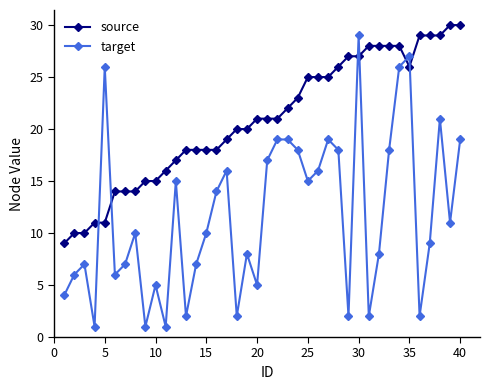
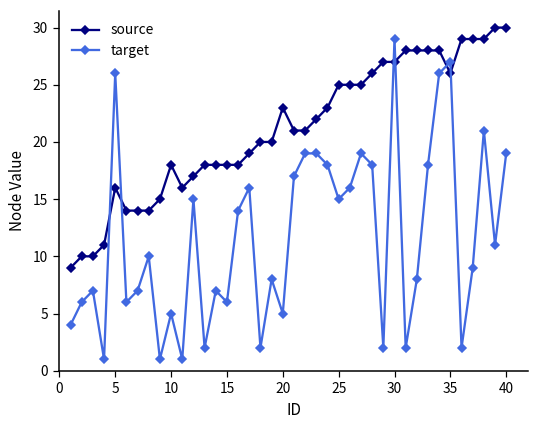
source, 5: 11 -> 16
source, 10: 15 -> 18
target, 15: 10 -> 6
source, 20: 21 -> 23
